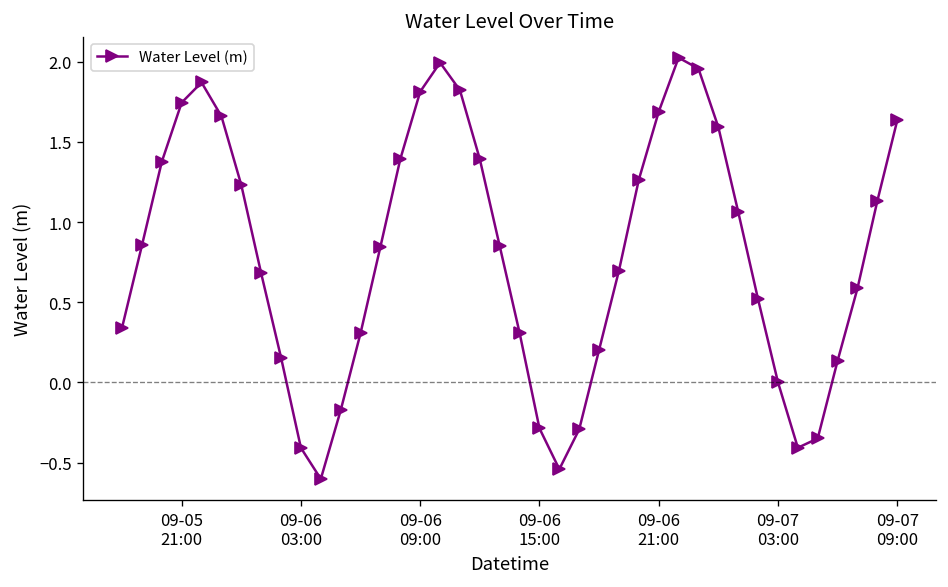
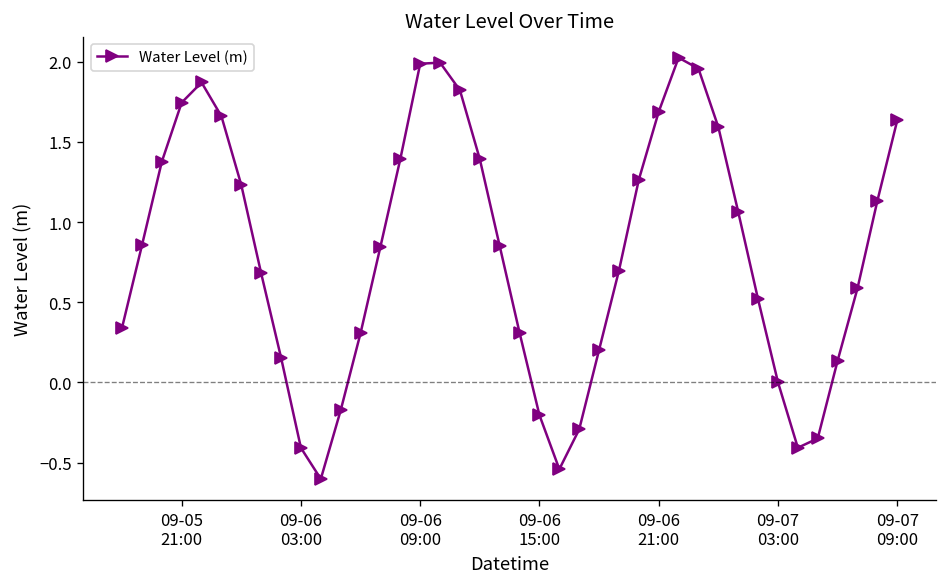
09-06 09:00: 1.81 -> 1.99
09-06 15:00: -0.29 -> -0.20
